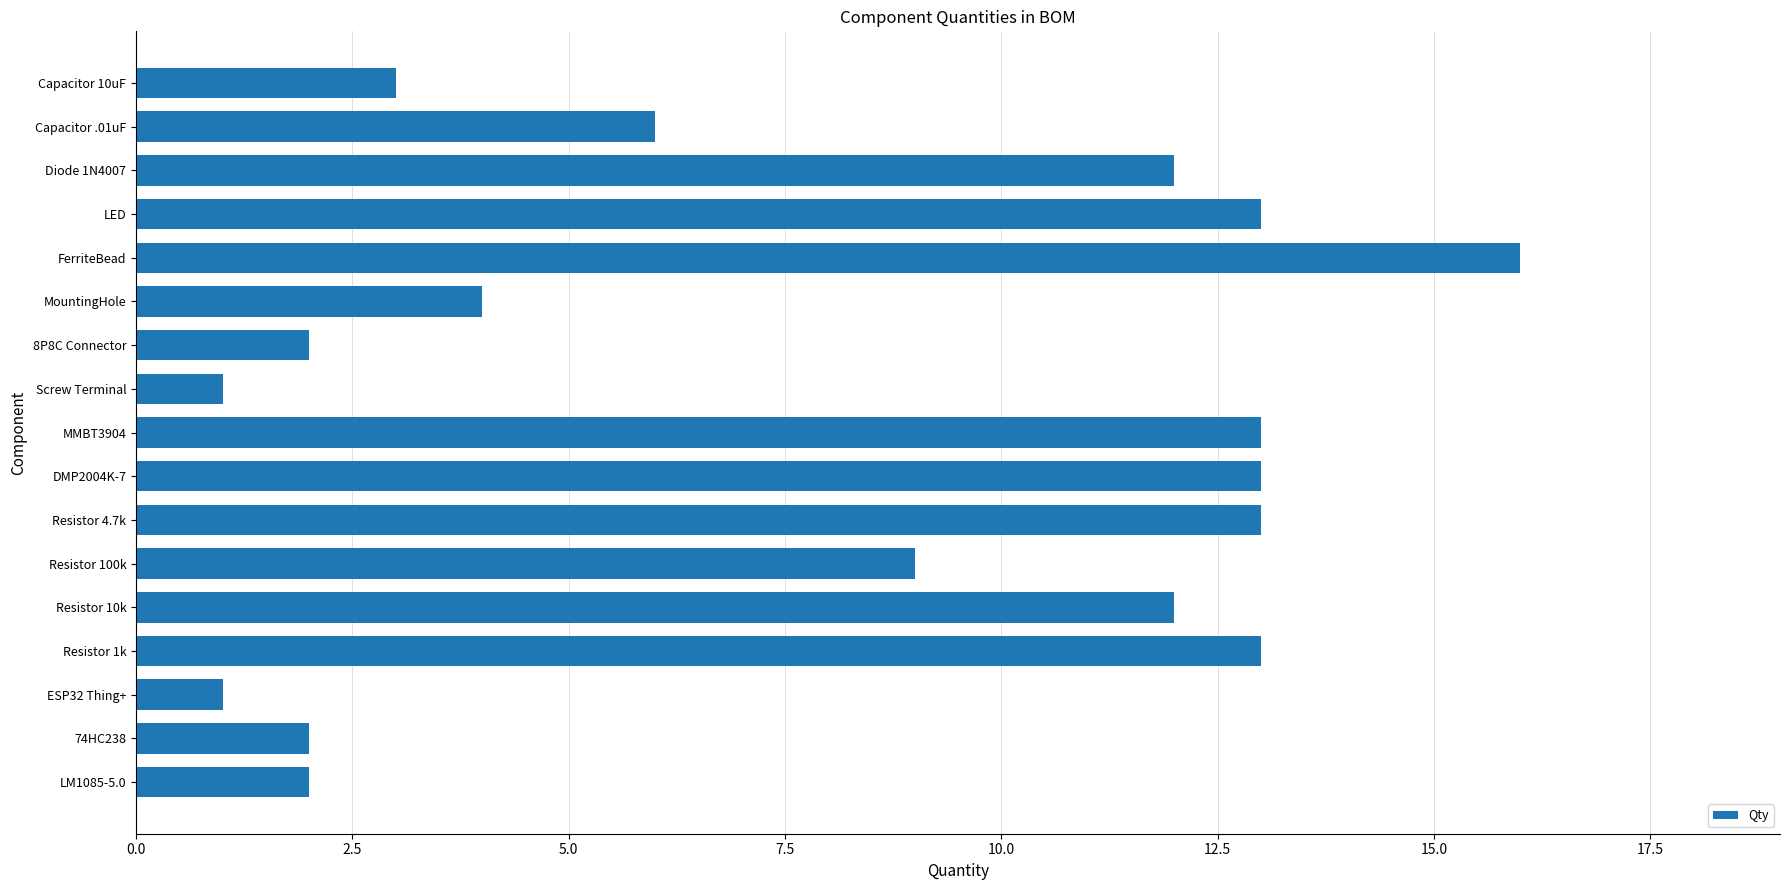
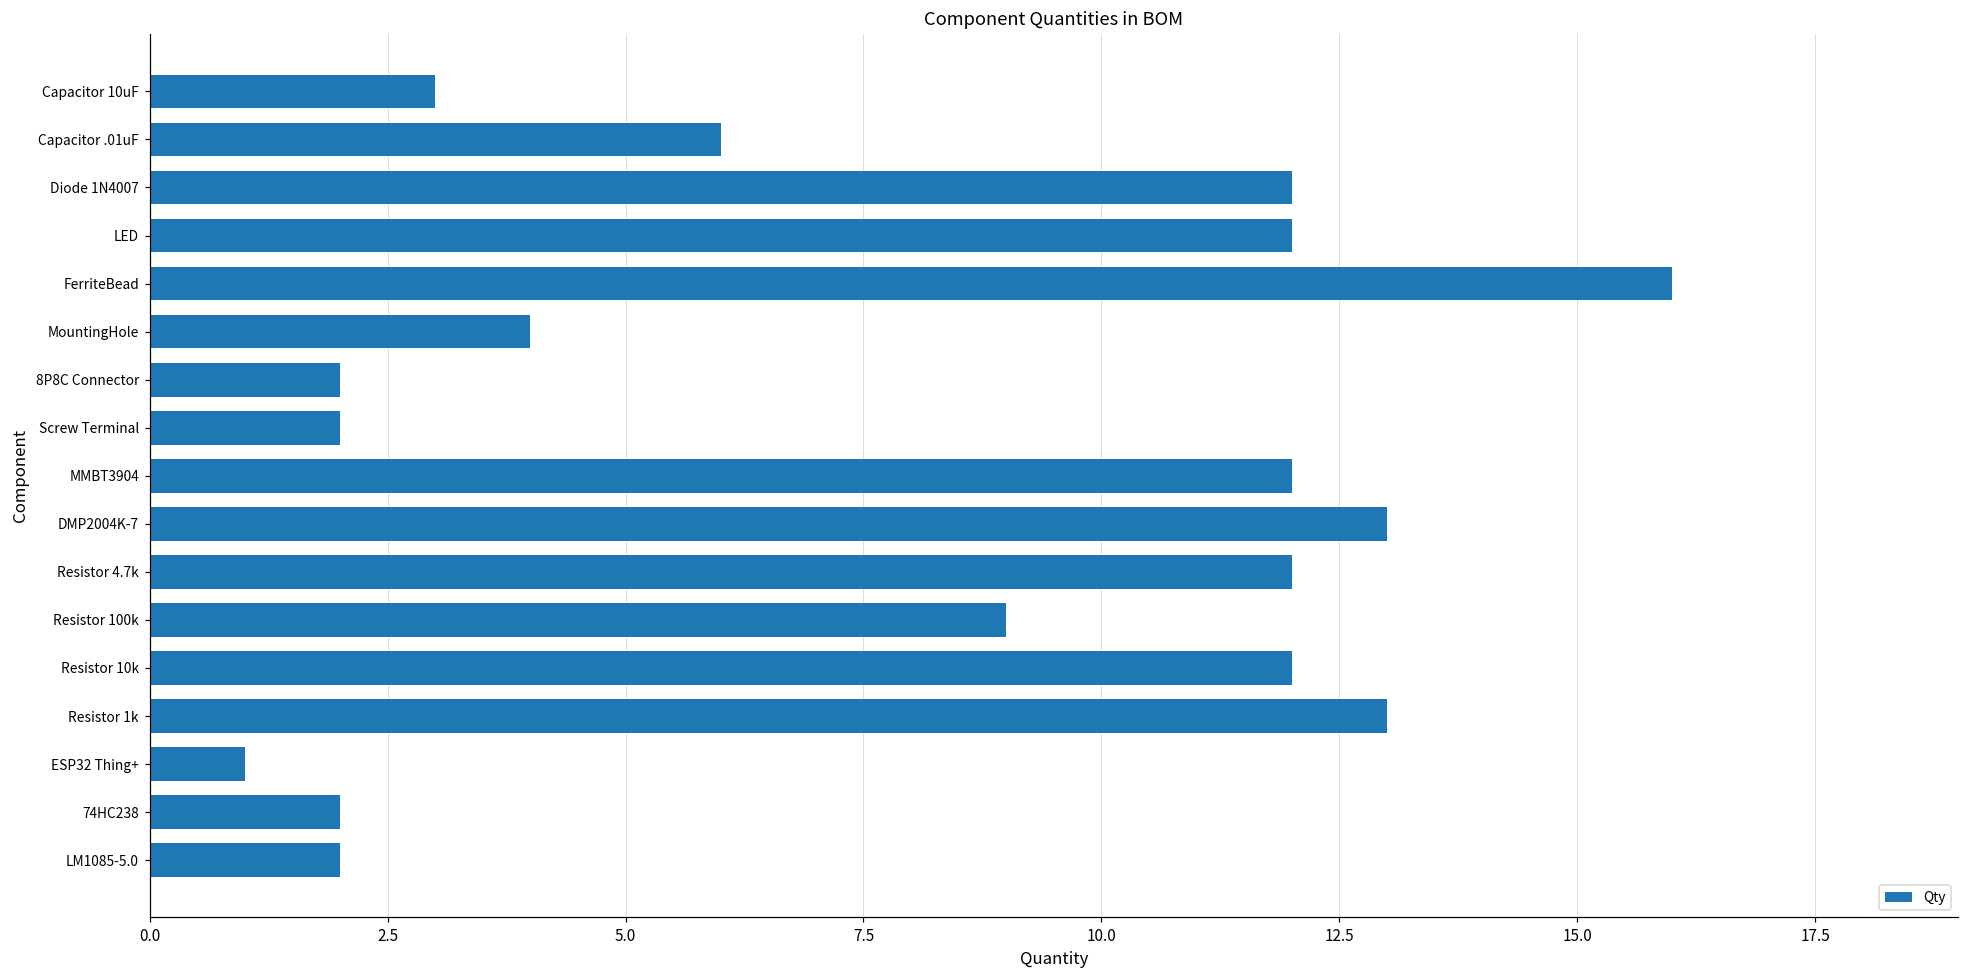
LED: 13 -> 12
Screw Terminal: 1 -> 2
MMBT3904: 13 -> 12
Resistor 4.7k: 13 -> 12
